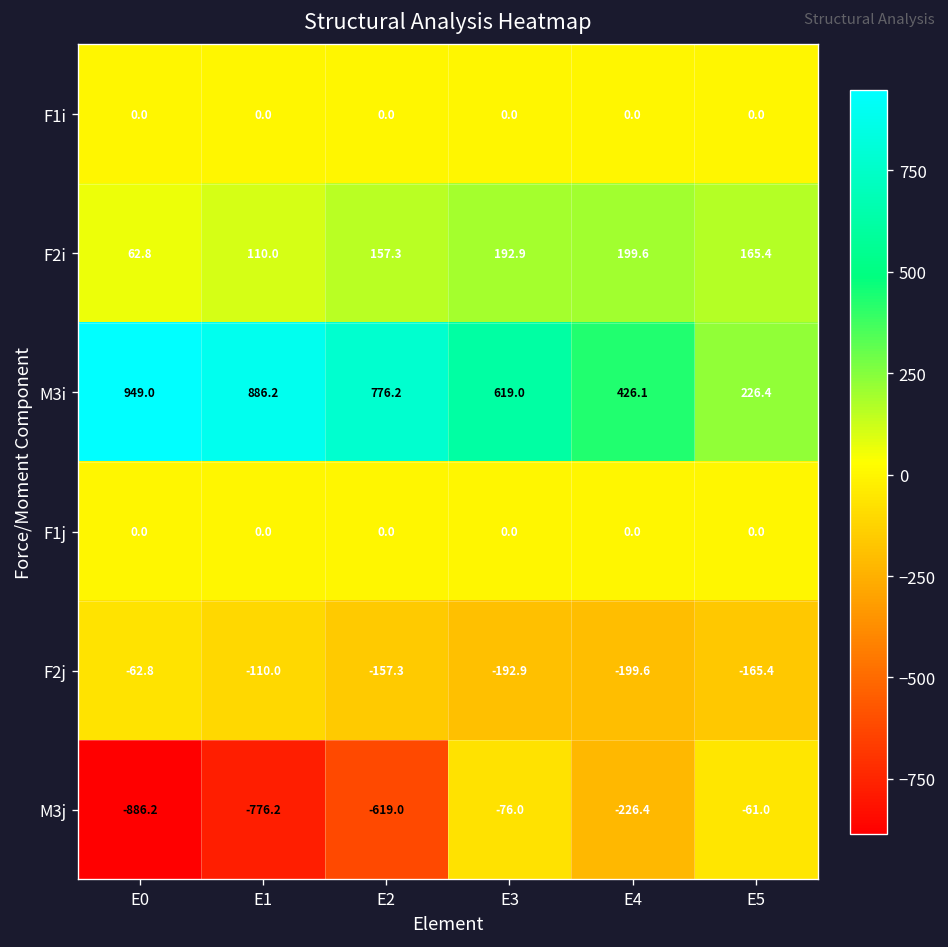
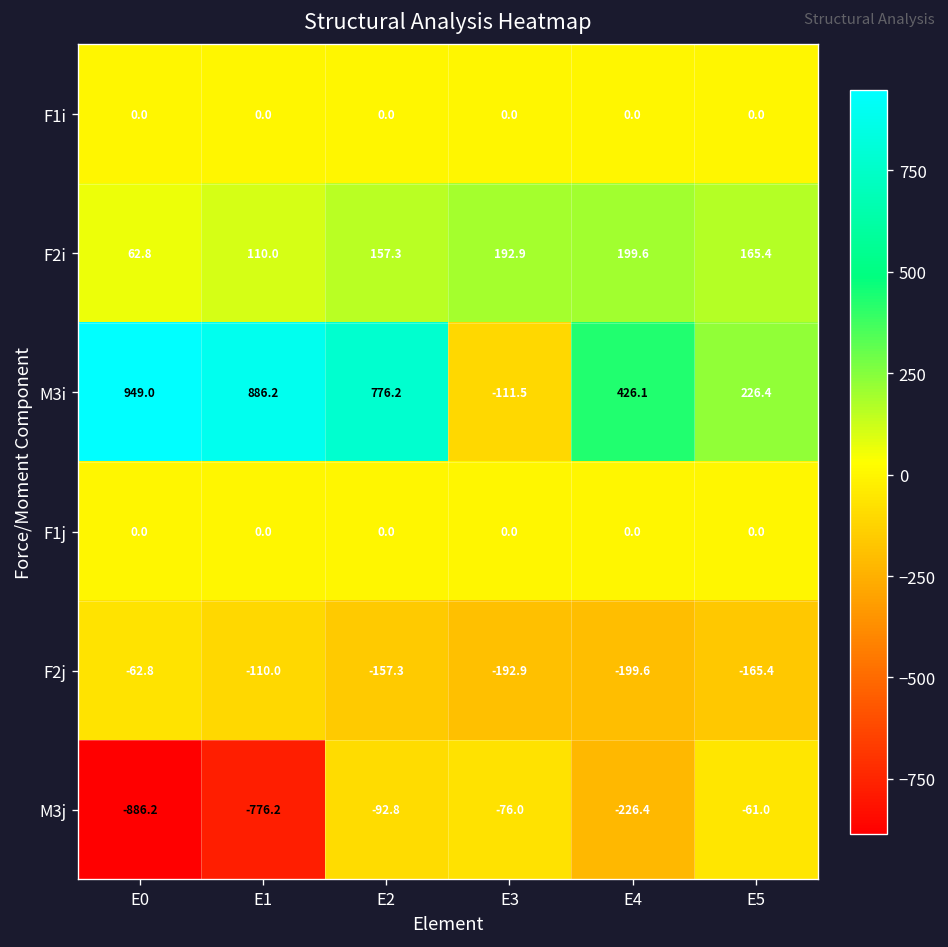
M3i, E3: 619.0 -> -111.5
M3j, E2: -619.0 -> -92.8
